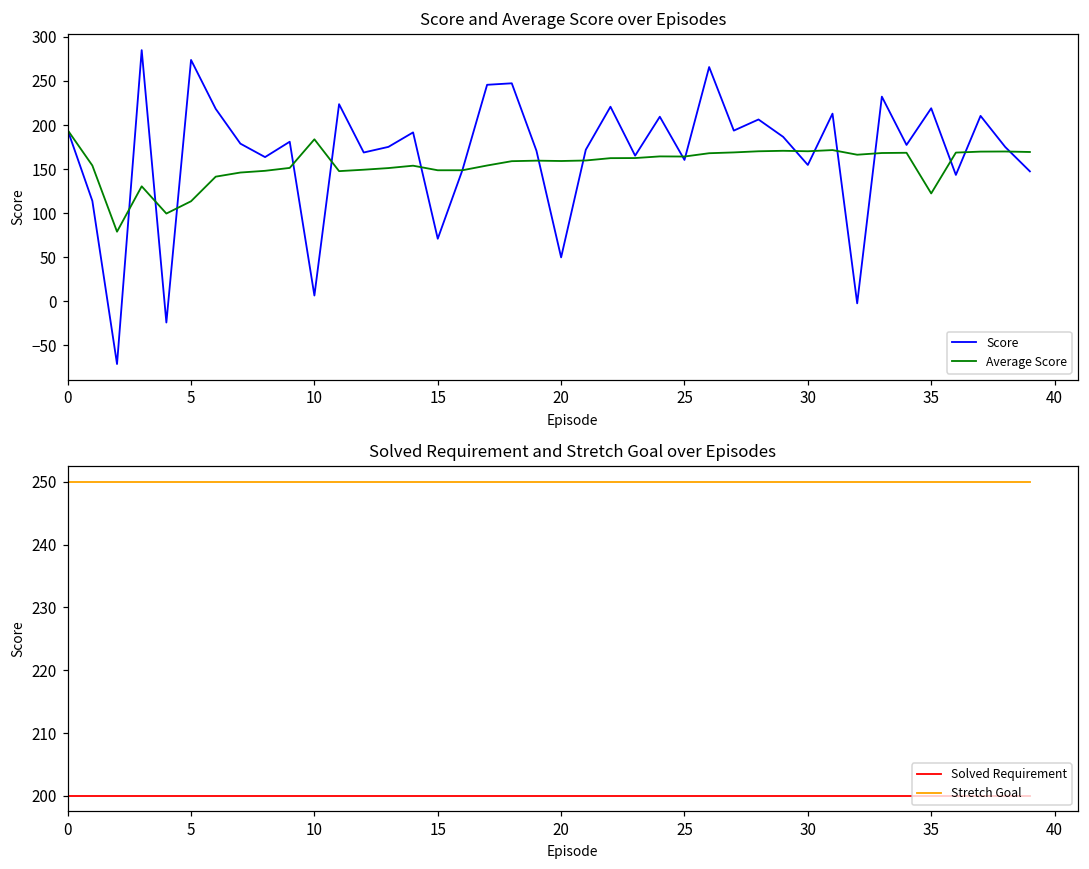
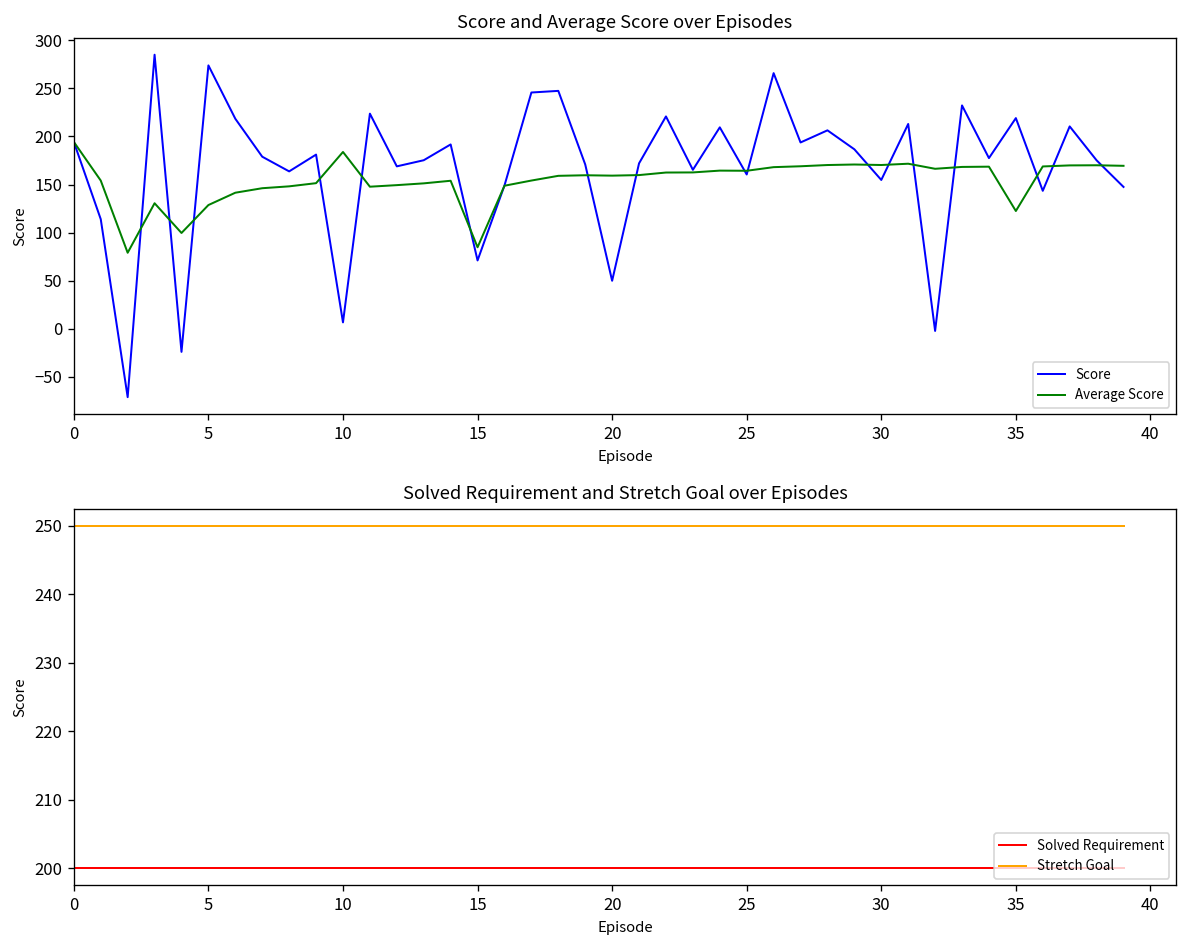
Score and Average Score over Episodes, Average Score, 5: 110 -> 130
Score and Average Score over Episodes, Average Score, 15: 150 -> 80
